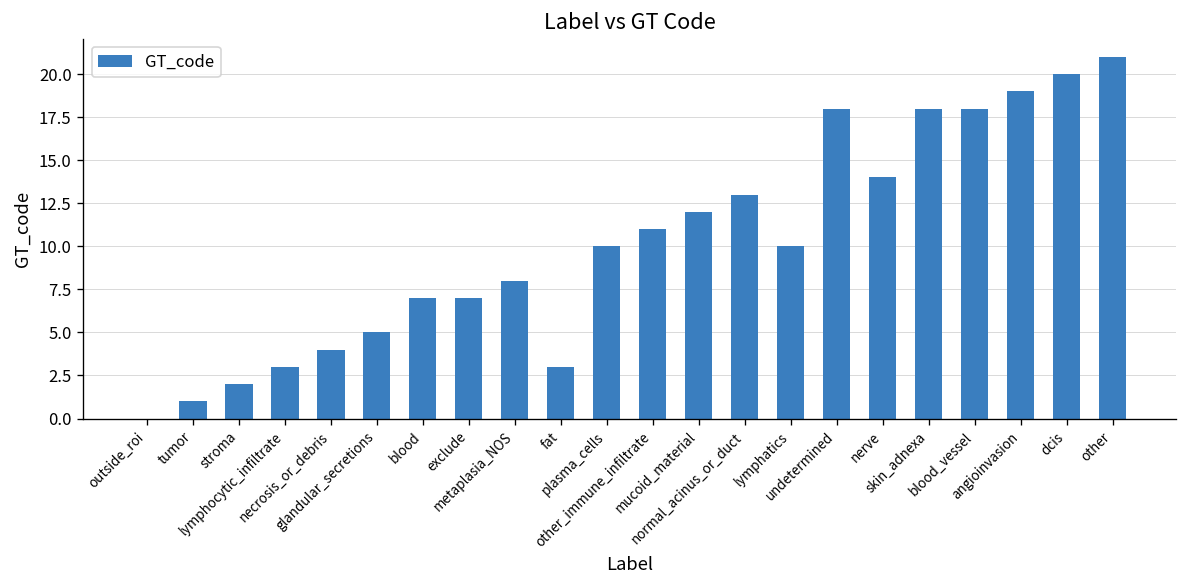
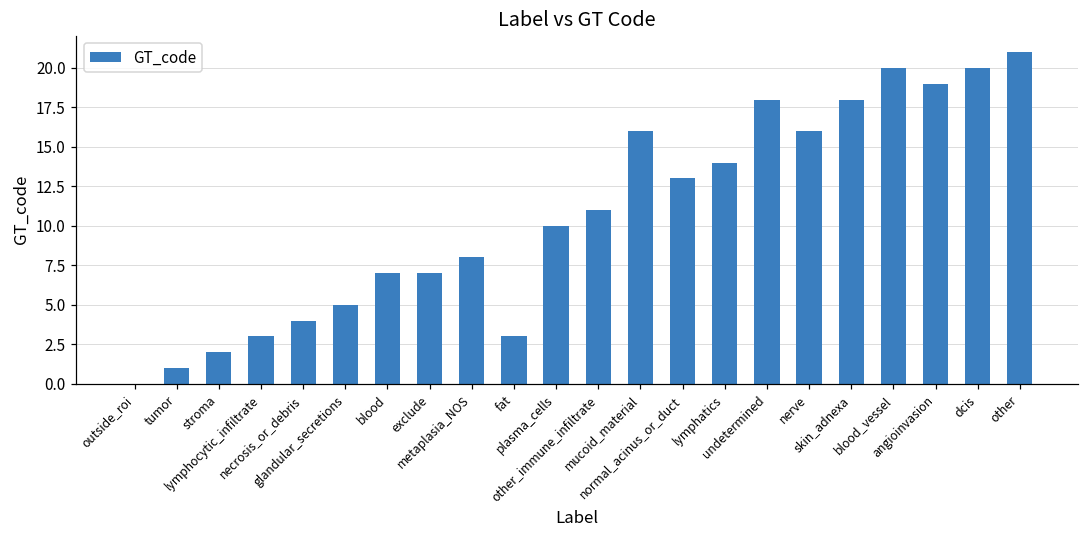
mucoid_material: 12 -> 16
lymphatics: 10 -> 14
nerve: 14 -> 16
blood_vessel: 18 -> 20
